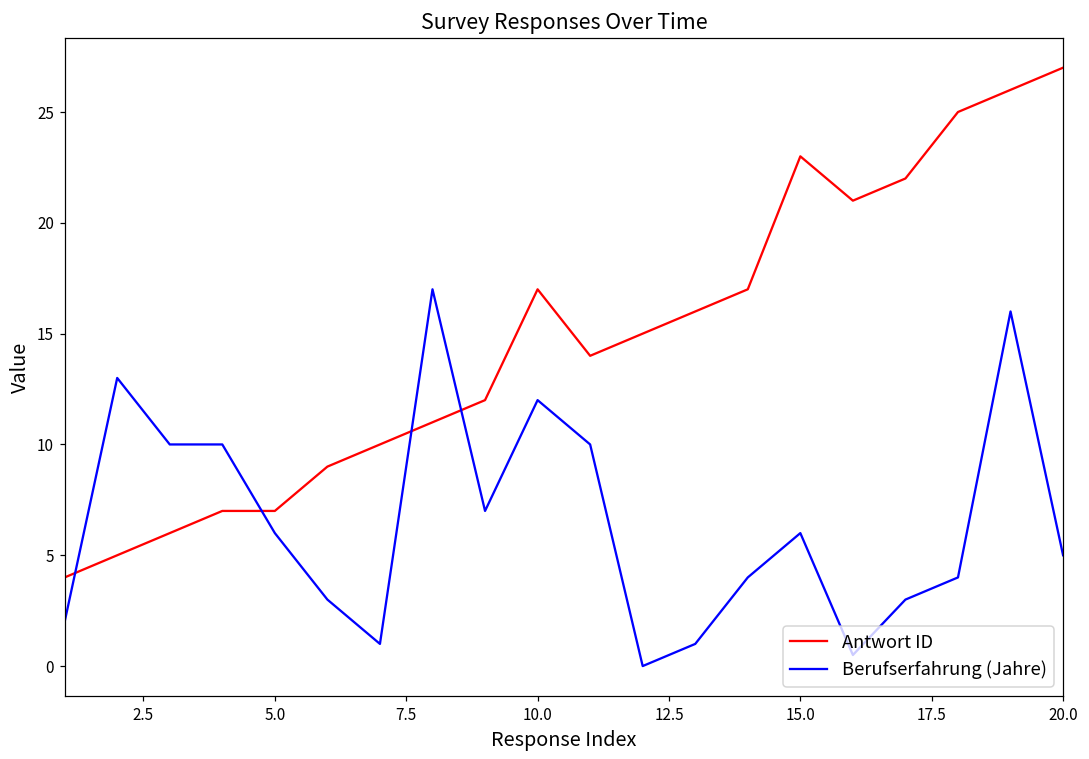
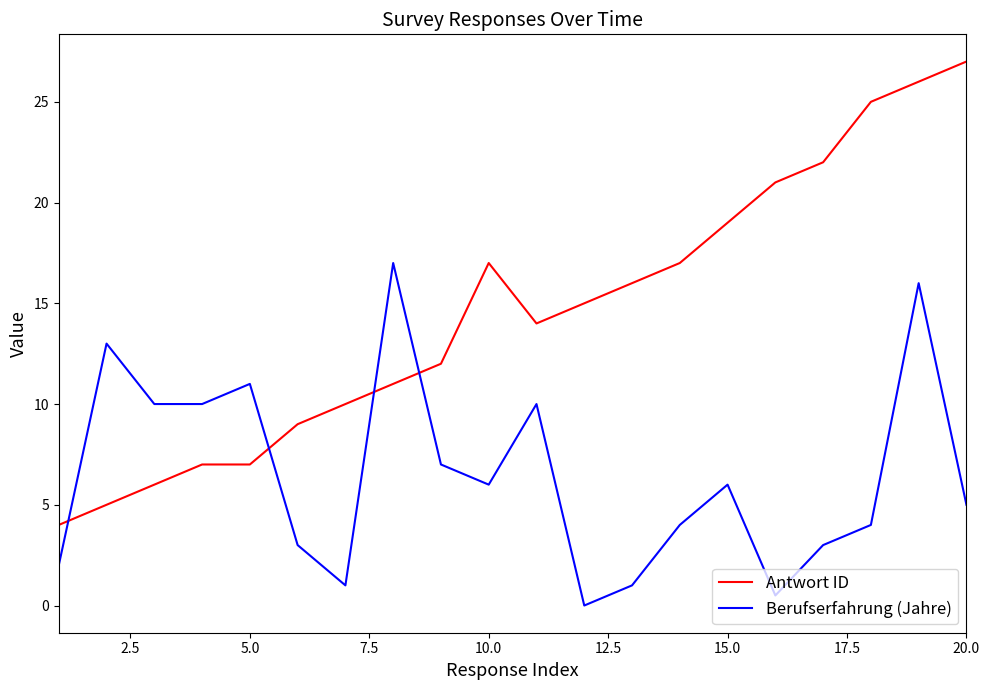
Berufserfahrung (Jahre), 5.0: 6 -> 11
Berufserfahrung (Jahre), 10.0: 12 -> 6
Antwort ID, 15.0: 23 -> 19
